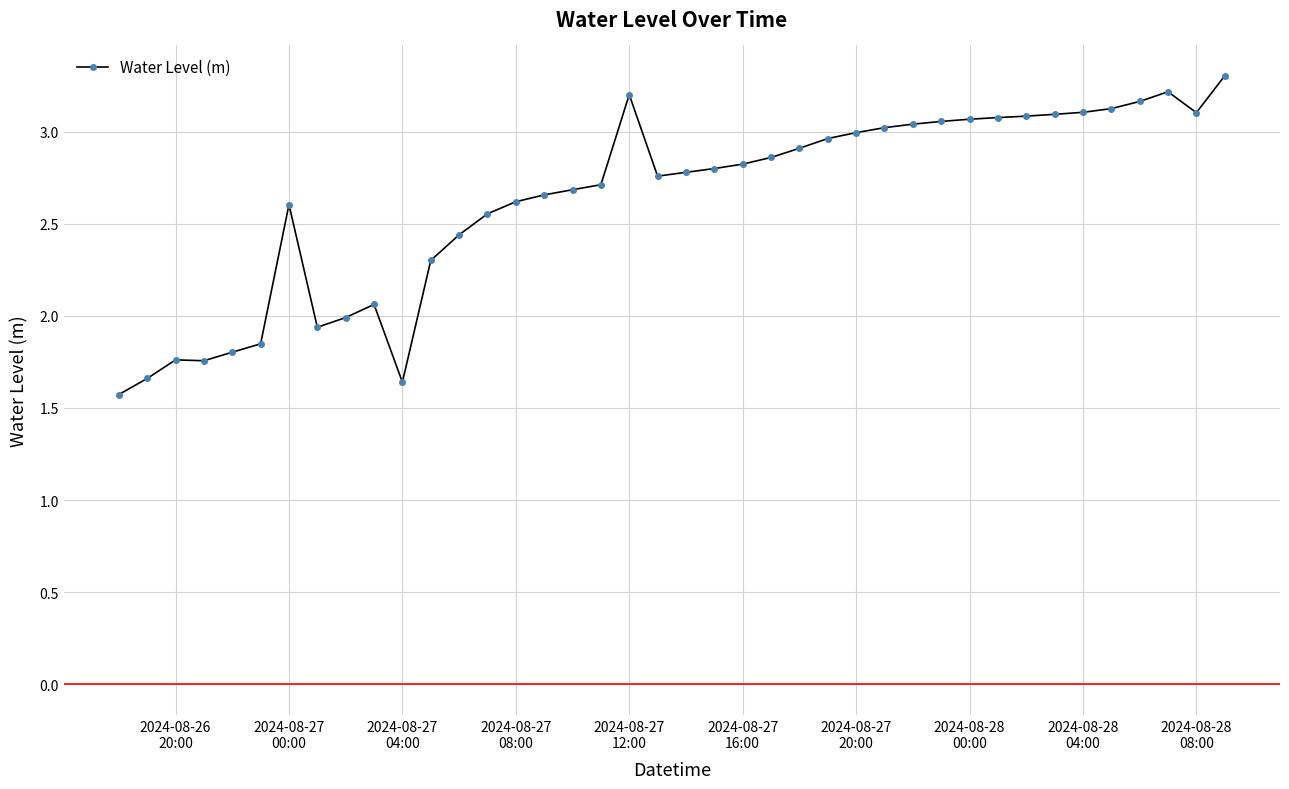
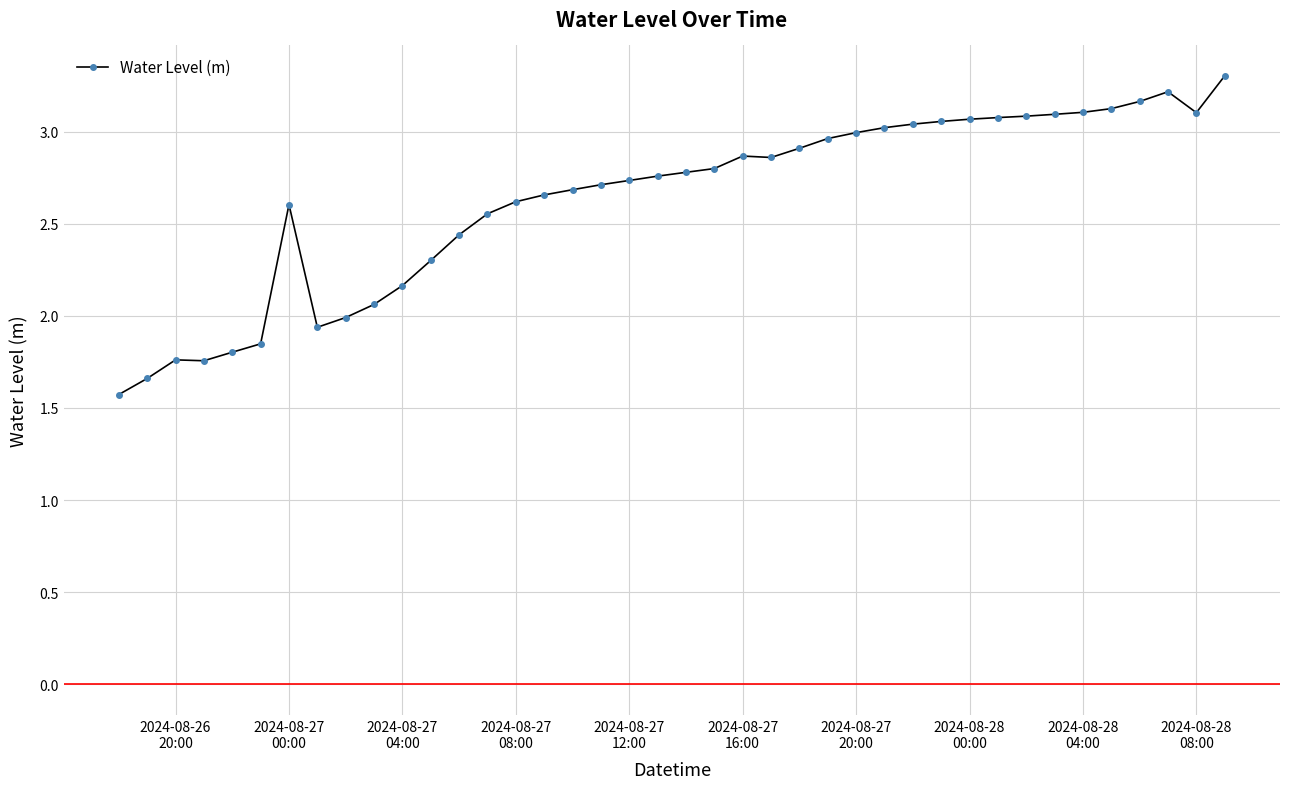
2024-08-27 04:00: 1.64 -> 2.16
2024-08-27 12:00: 3.20 -> 2.73
2024-08-27 16:00: 2.82 -> 2.87
